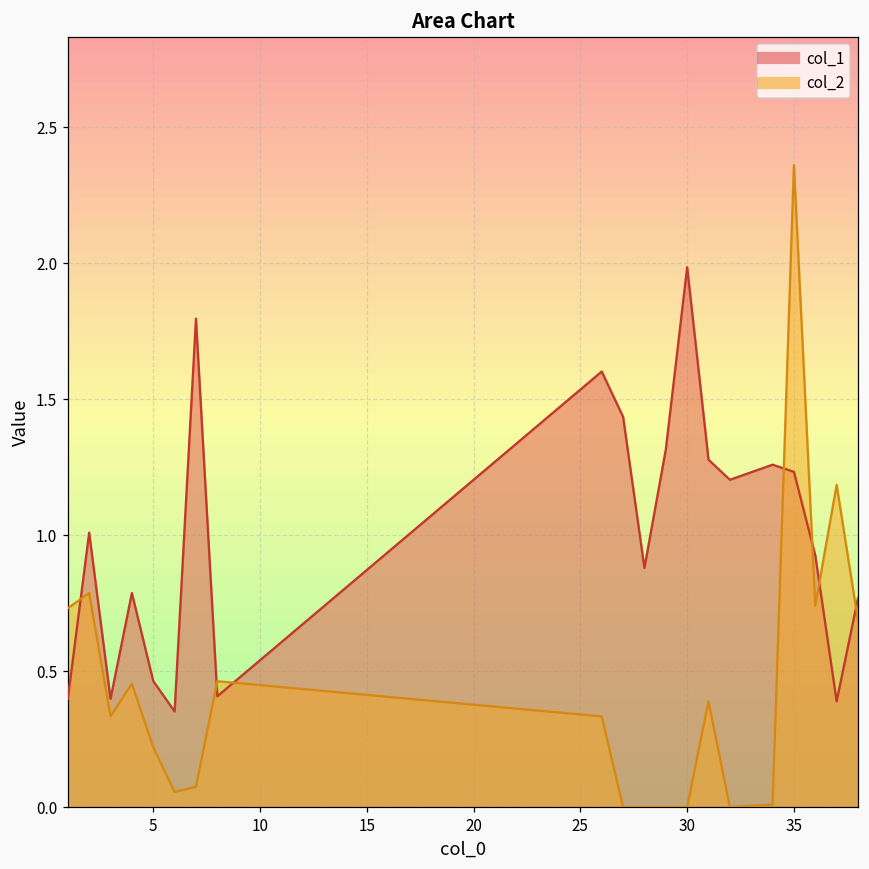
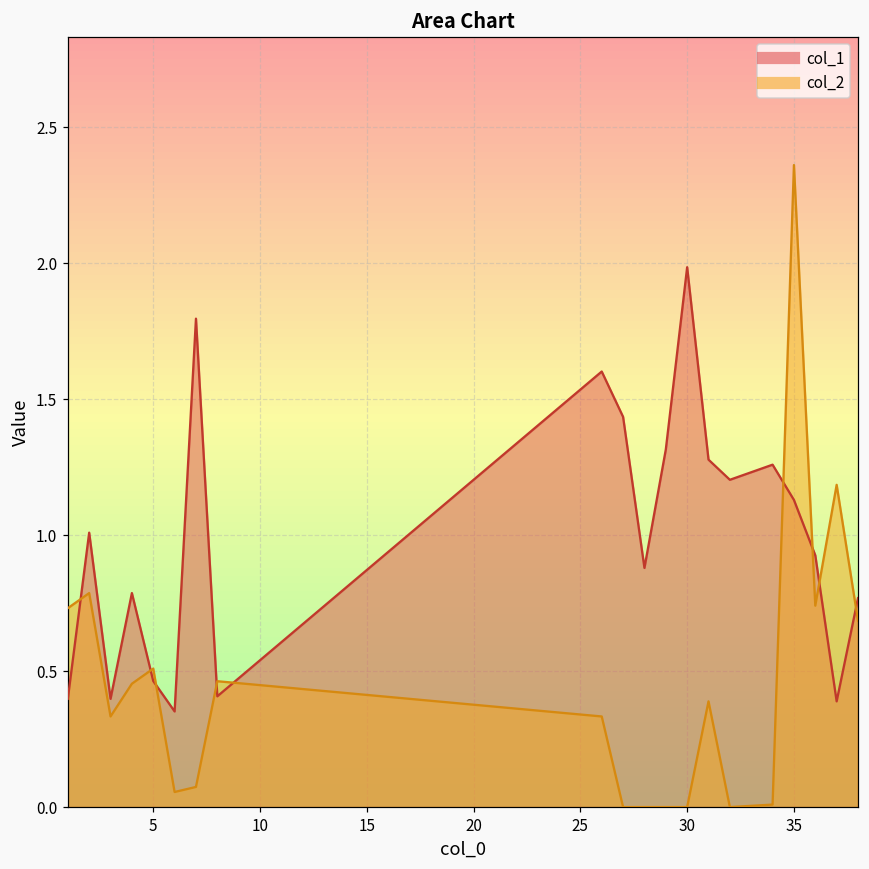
col_2, 5: 0.22 -> 0.51
col_1, 35: 1.23 -> 1.13
